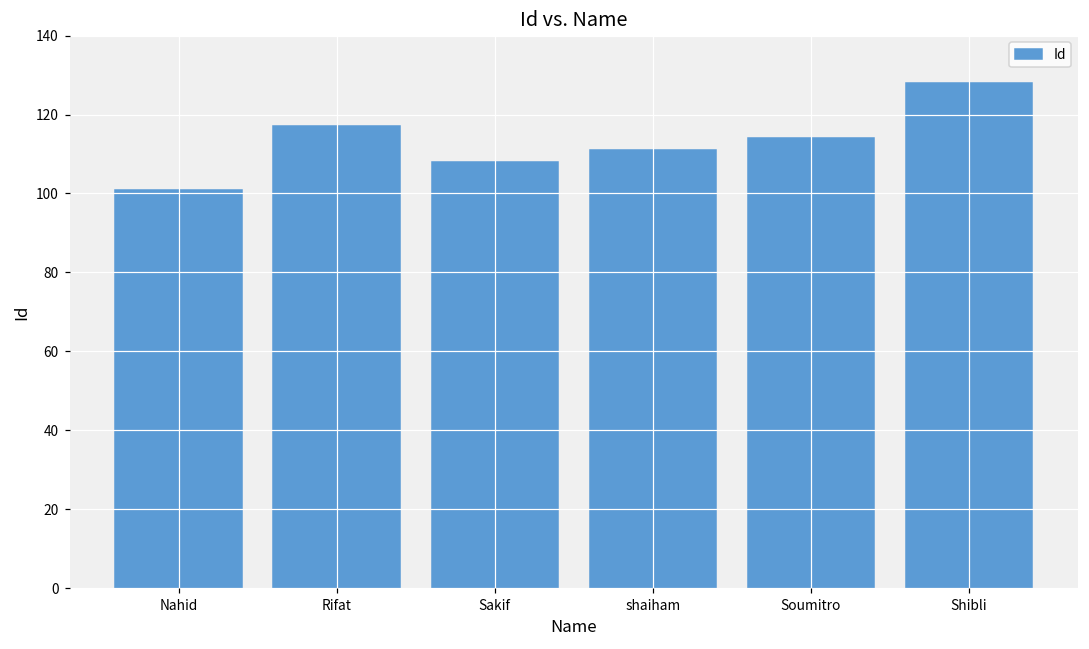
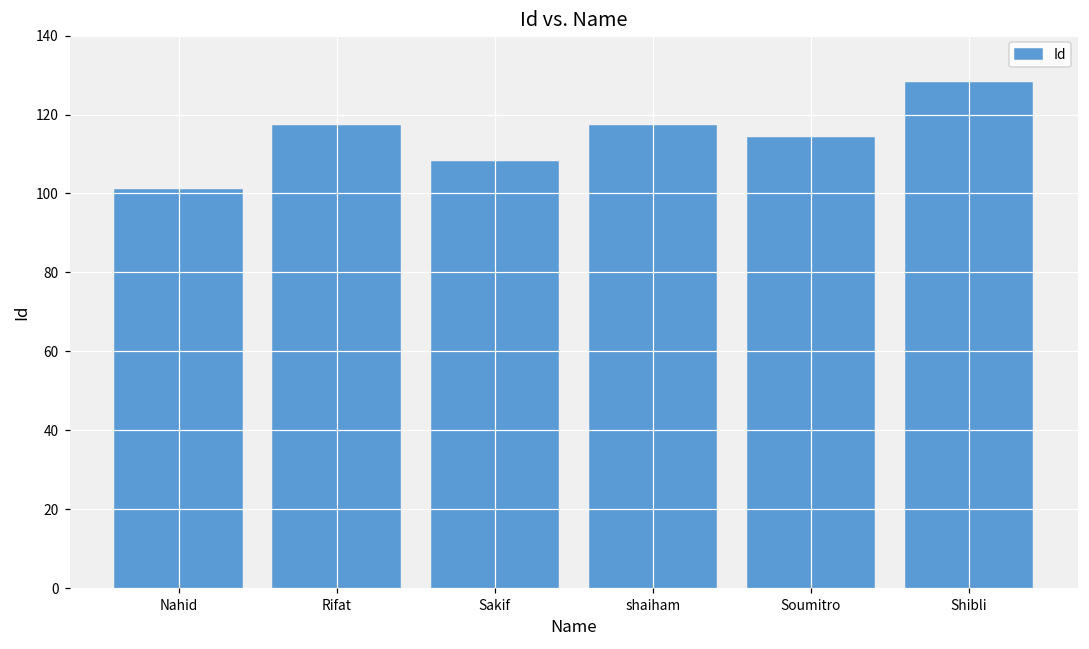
shaiham: 111 -> 117
